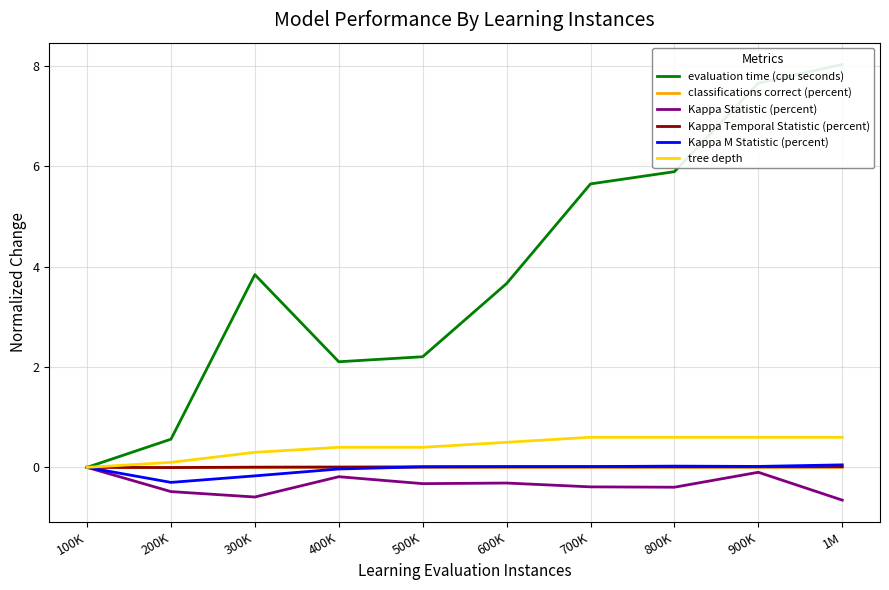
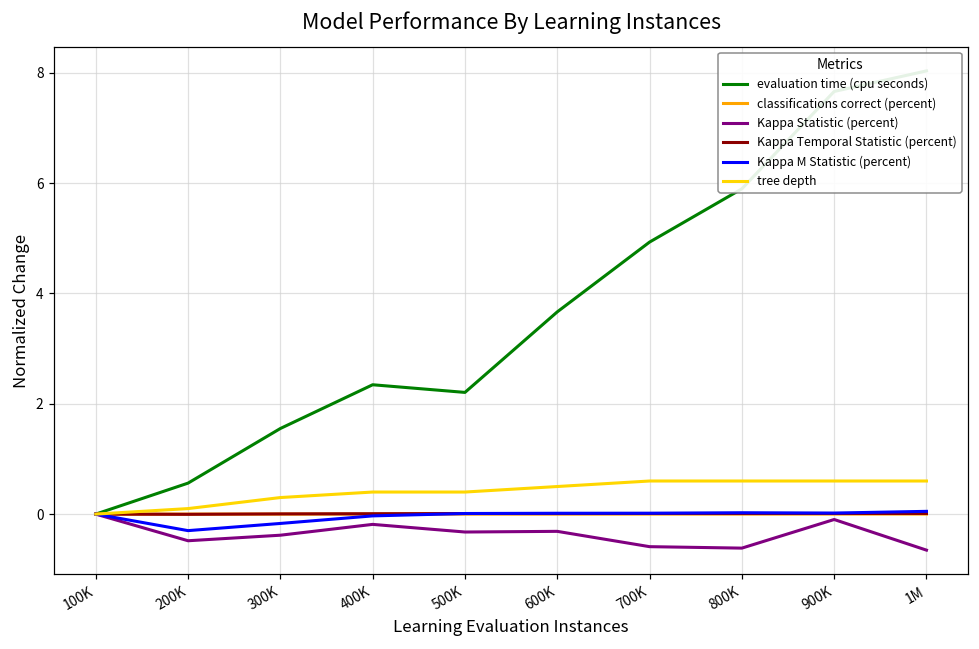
evaluation time (cpu seconds), 300K: 3.8 -> 1.6
Kappa Statistic (percent), 300K: -0.6 -> -0.4
evaluation time (cpu seconds), 400K: 2.1 -> 2.3
evaluation time (cpu seconds), 700K: 5.7 -> 4.9
Kappa Statistic (percent), 700K: -0.4 -> -0.6
Kappa Statistic (percent), 800K: -0.4 -> -0.6
